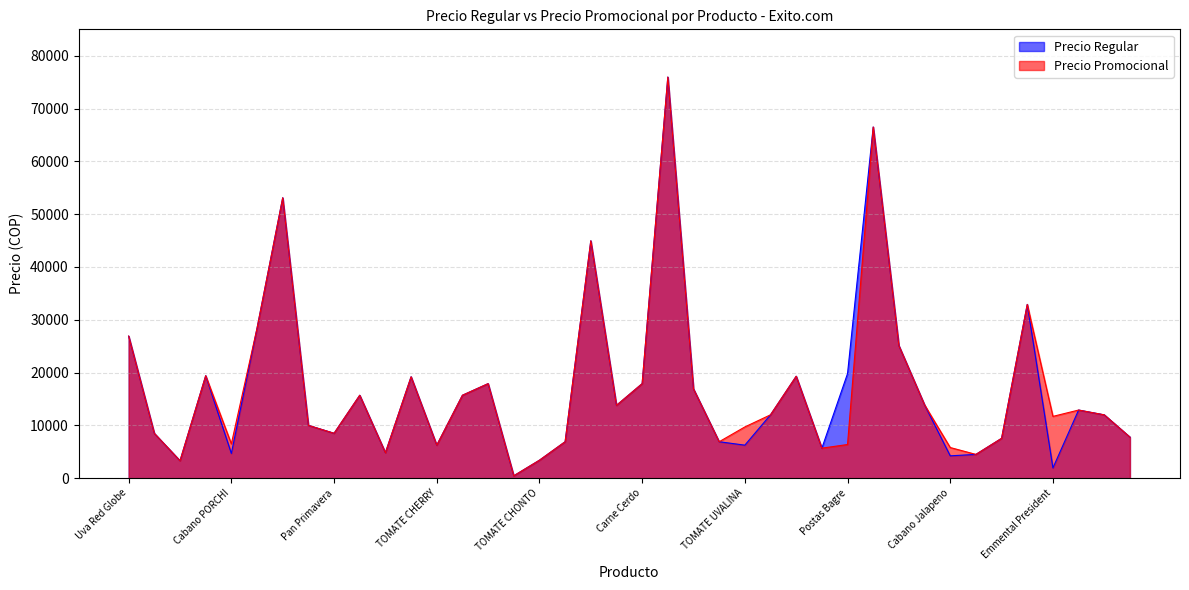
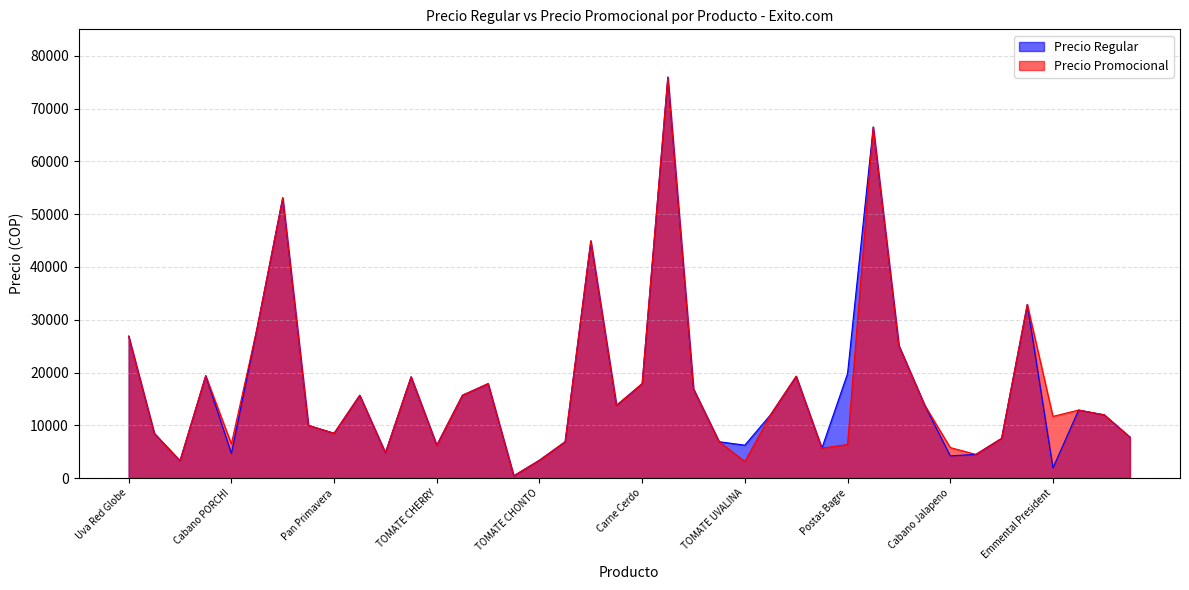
Precio Promocional, TOMATE UVALINA: 10000 -> 3000
